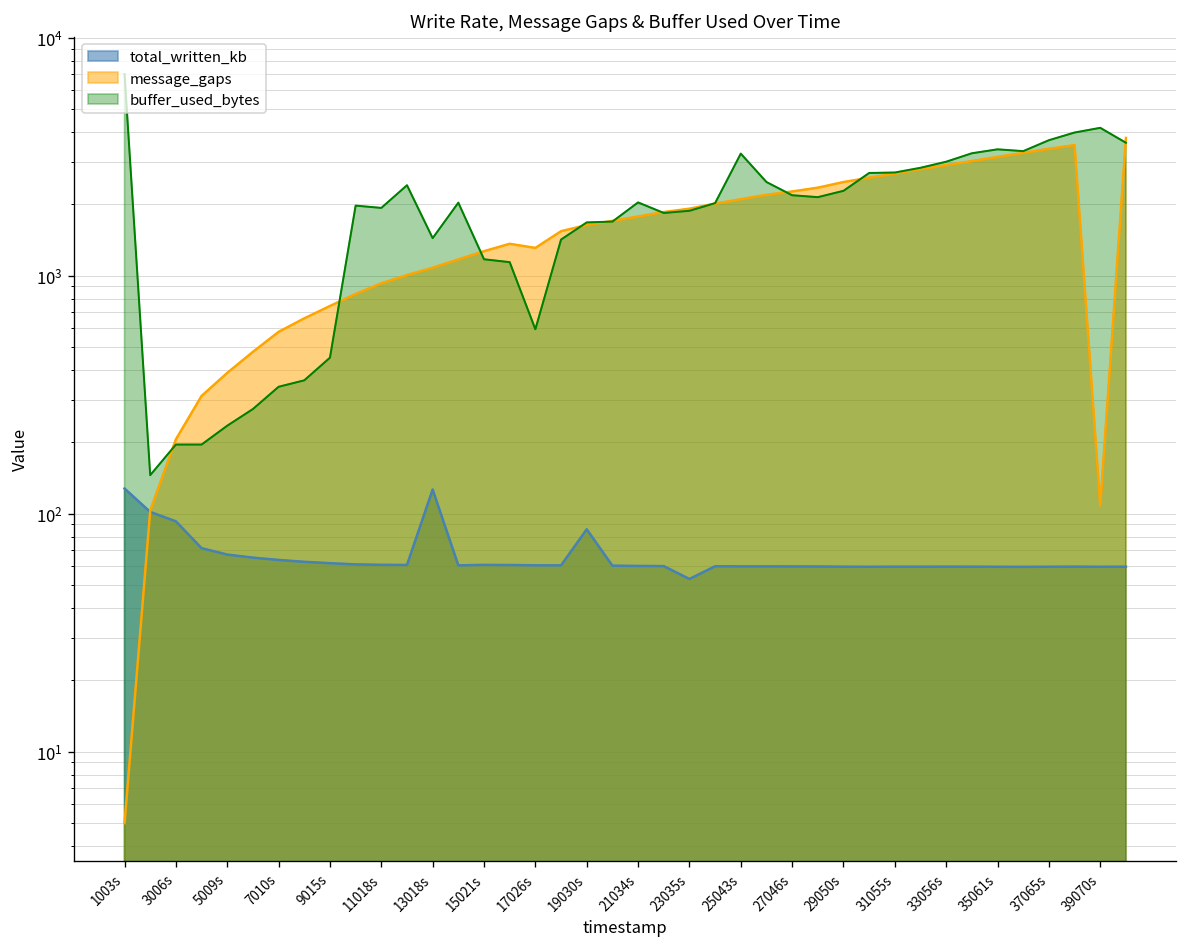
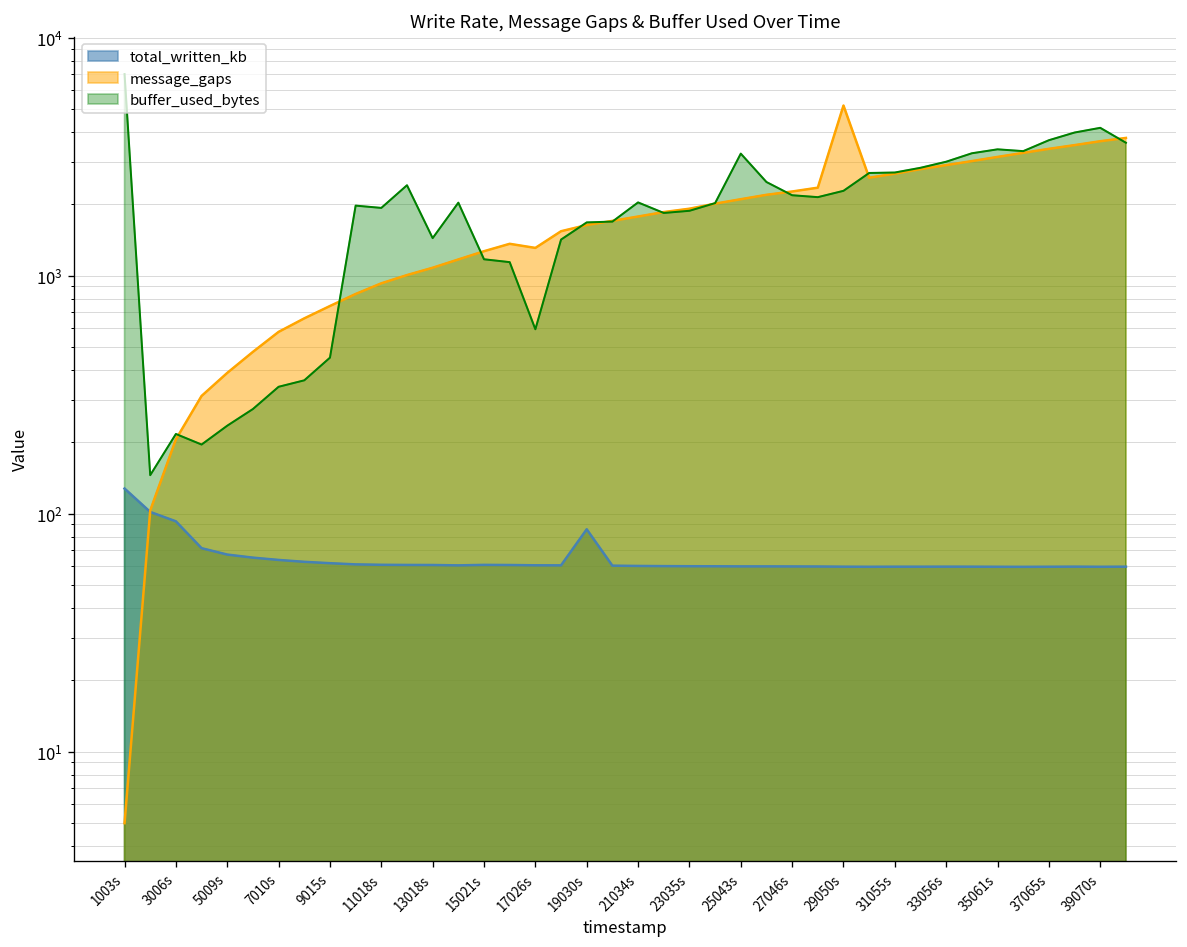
buffer_used_bytes, 3006s: 200 -> 220
total_written_kb, 13018s: 130 -> 61
total_written_kb, 23035s: 53 -> 60
message_gaps, 29050s: 2500 -> 5200
message_gaps, 39070s: 110 -> 3700
